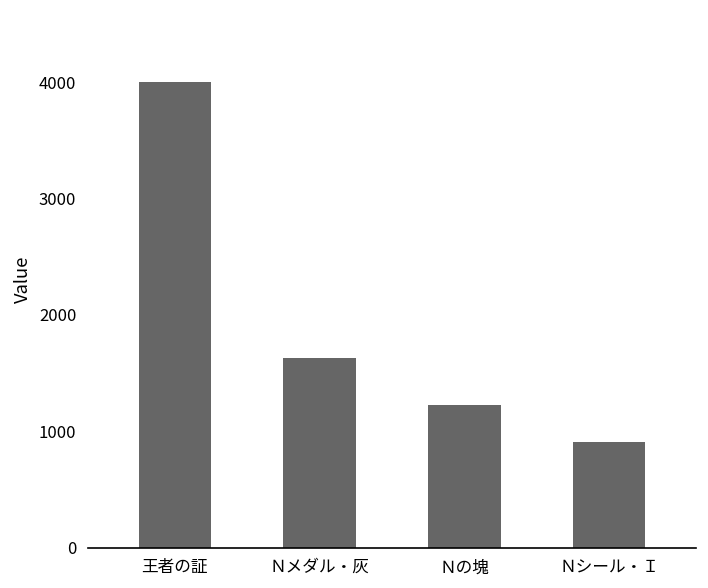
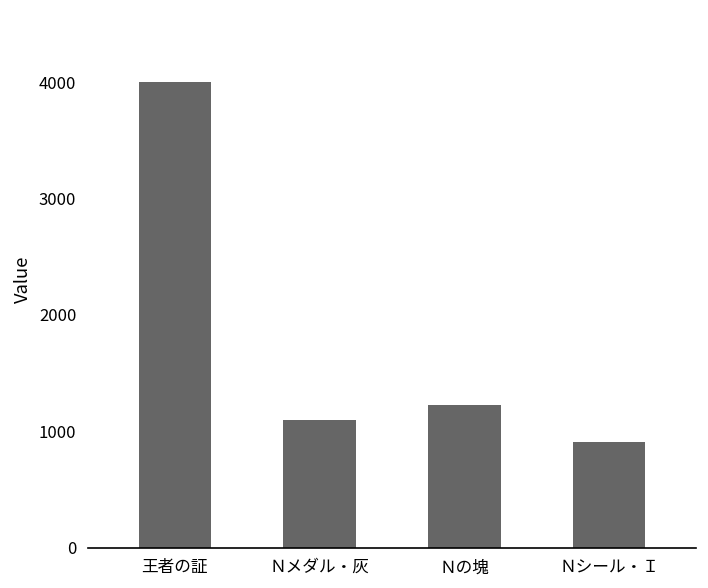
Ｎメダル・灰: 1600 -> 1100
